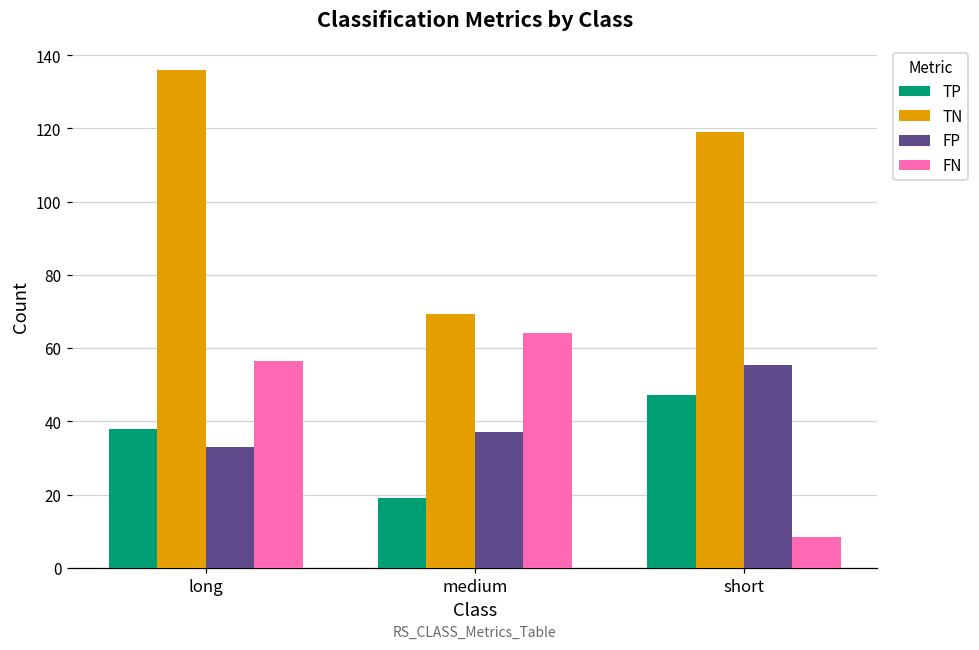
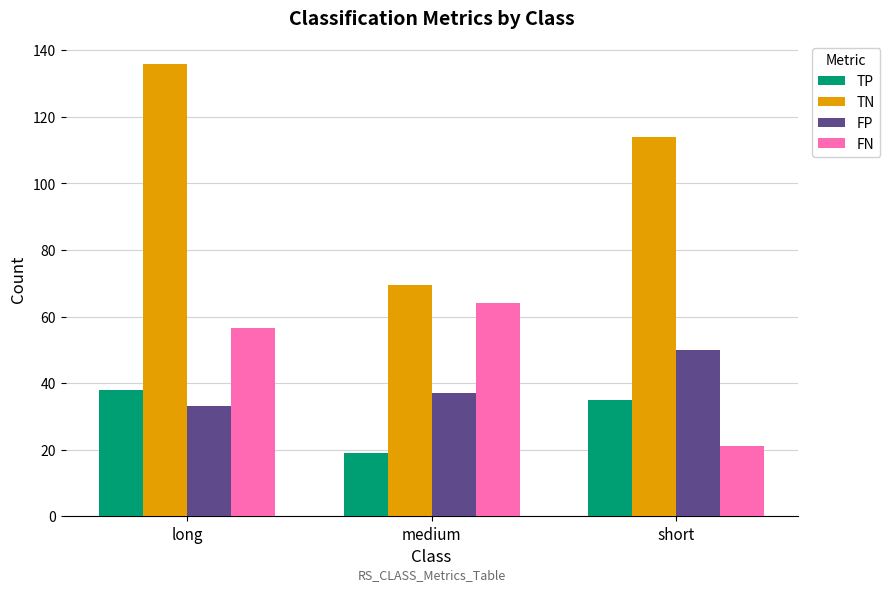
TP, short: 47 -> 35
TN, short: 119 -> 114
FP, short: 56 -> 50
FN, short: 8 -> 21
